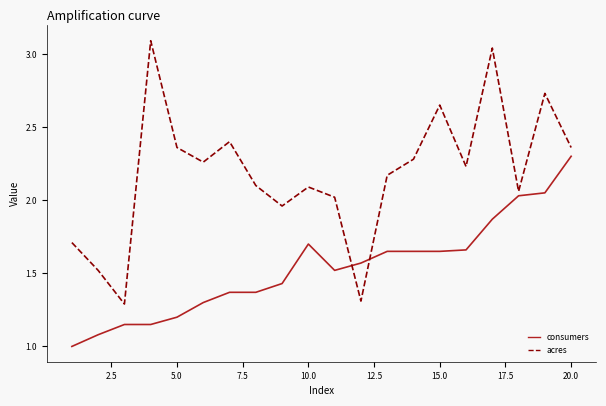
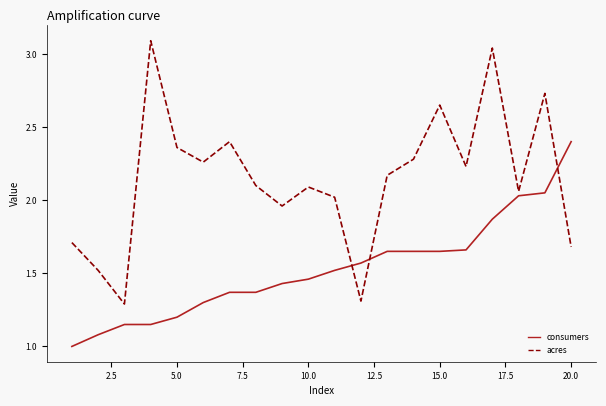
consumers, 10.0: 1.70 -> 1.46
consumers, 20.0: 2.3 -> 2.4
acres, 20.0: 2.36 -> 1.68
